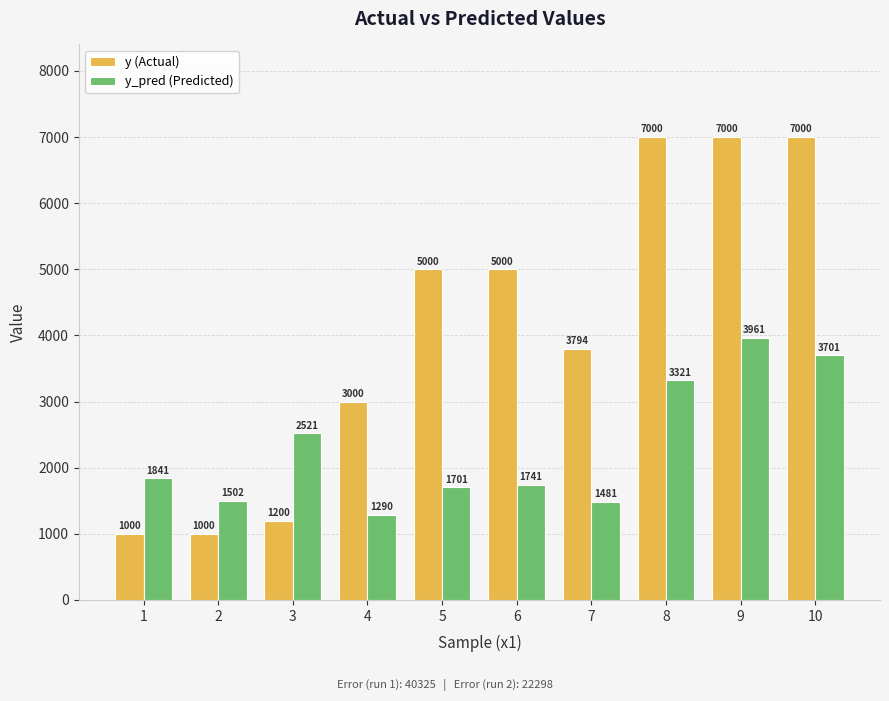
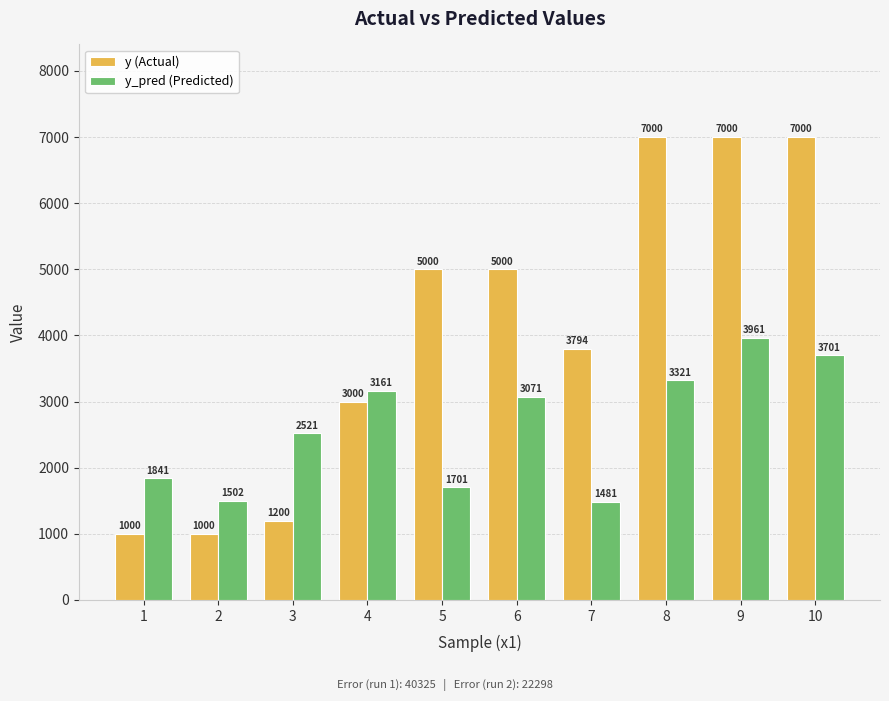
y_pred (Predicted), 4: 1290 -> 3161
y_pred (Predicted), 6: 1741 -> 3071
